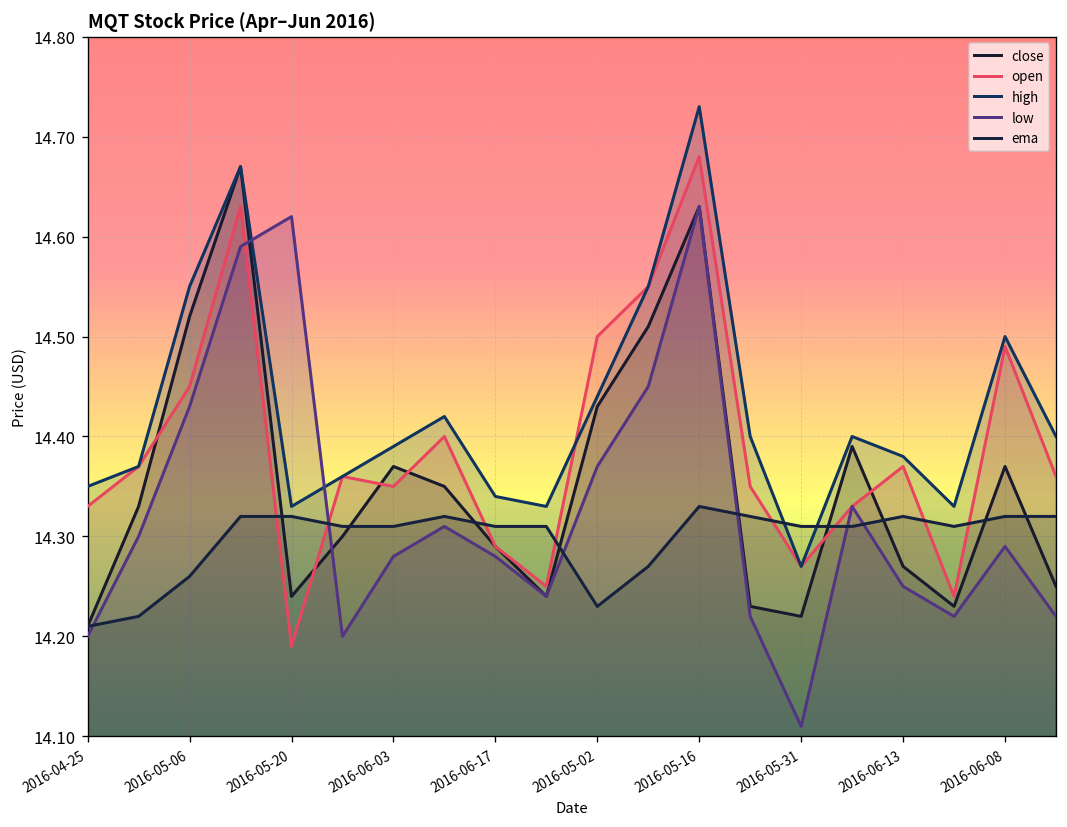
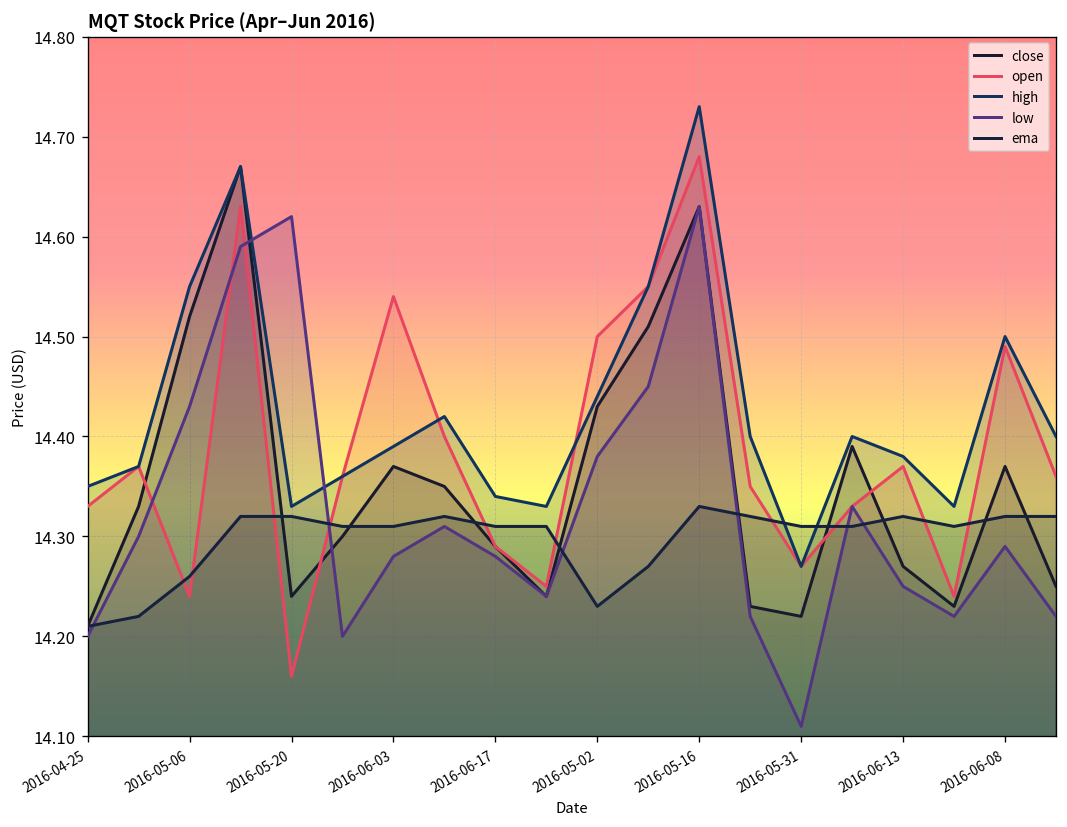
open, 2016-05-06: 14.45 -> 14.24
open, 2016-05-20: 14.19 -> 14.16
open, 2016-06-03: 14.35 -> 14.54
low, 2016-05-02: 14.37 -> 14.38
